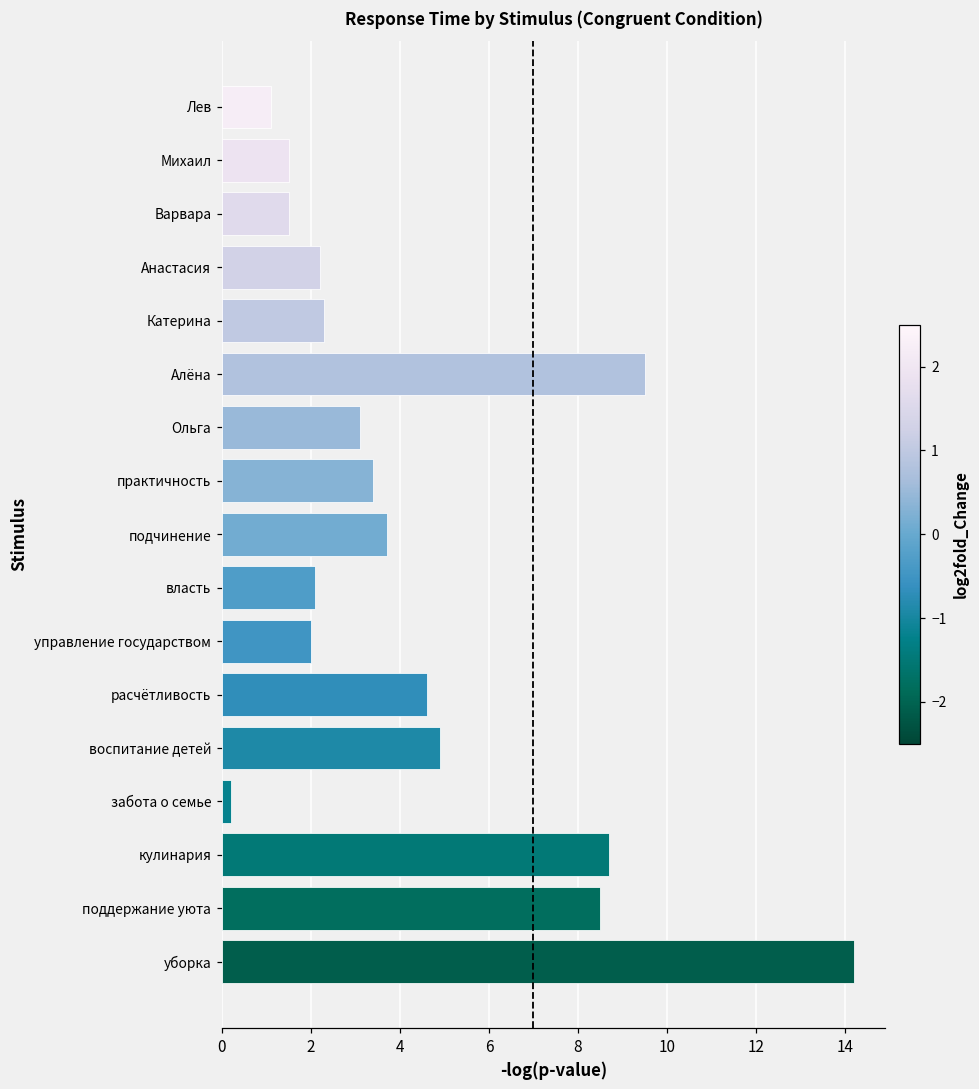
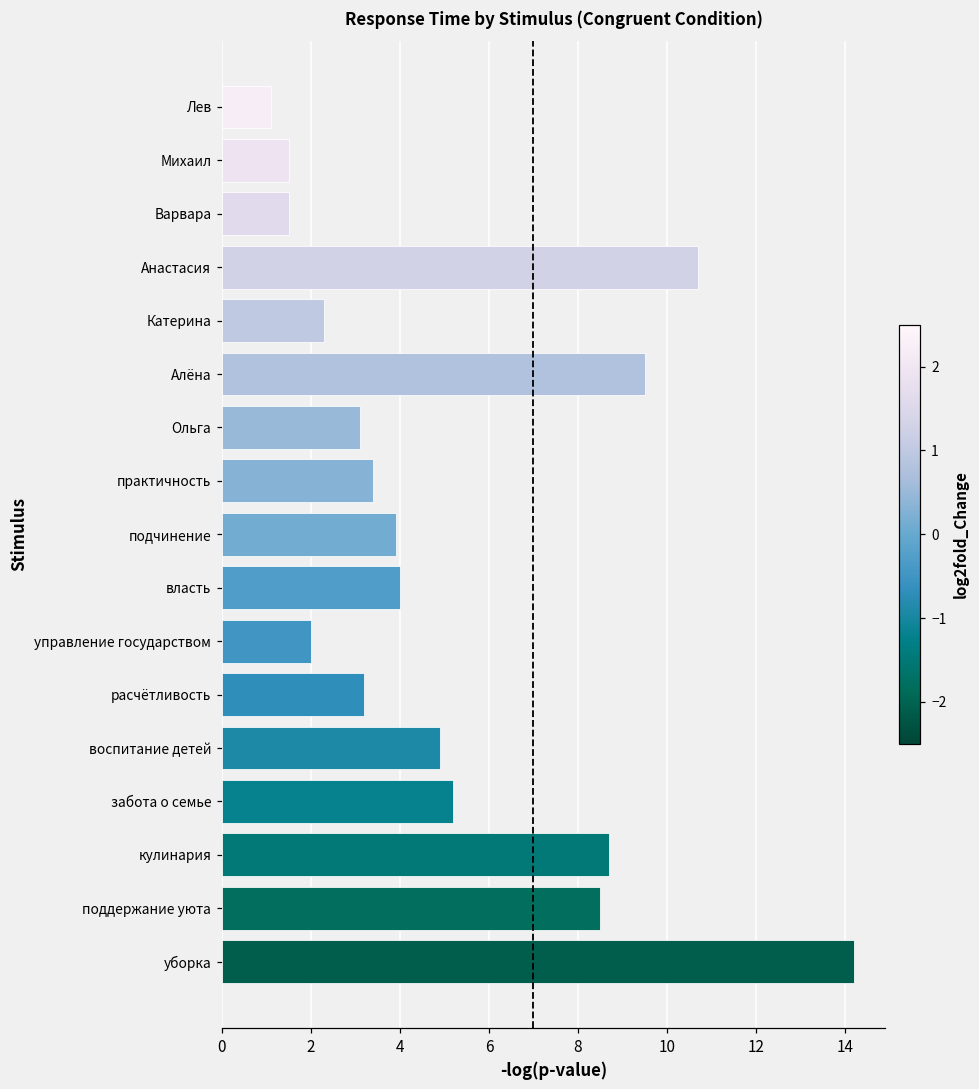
Анастасия: 2.2 -> 10.7
подчинение: 3.7 -> 3.9
власть: 2.1 -> 4.0
расчётливость: 4.6 -> 3.2
забота о семье: 0.2 -> 5.2
